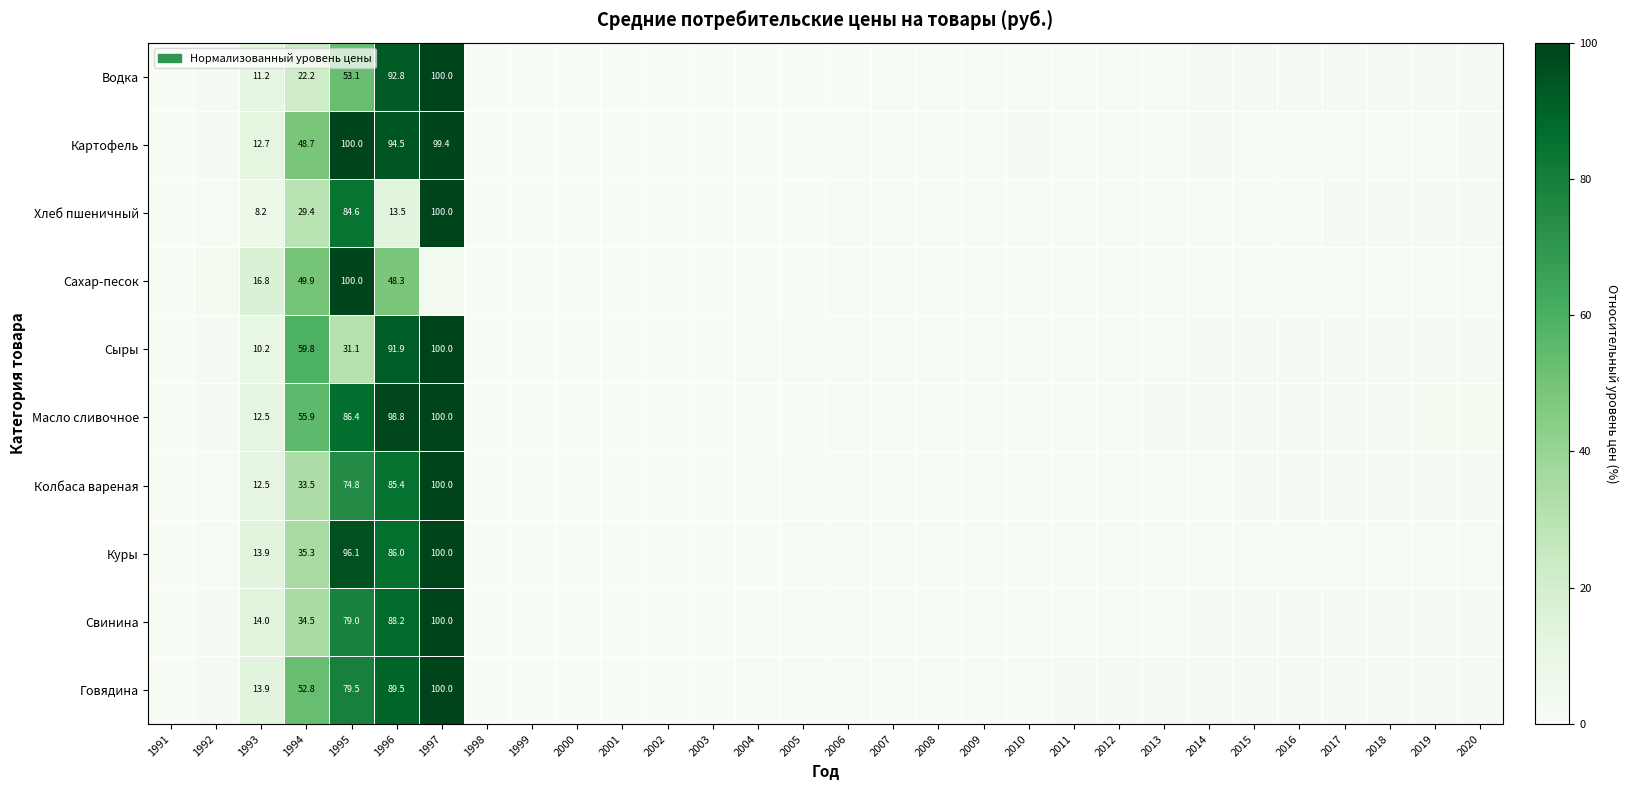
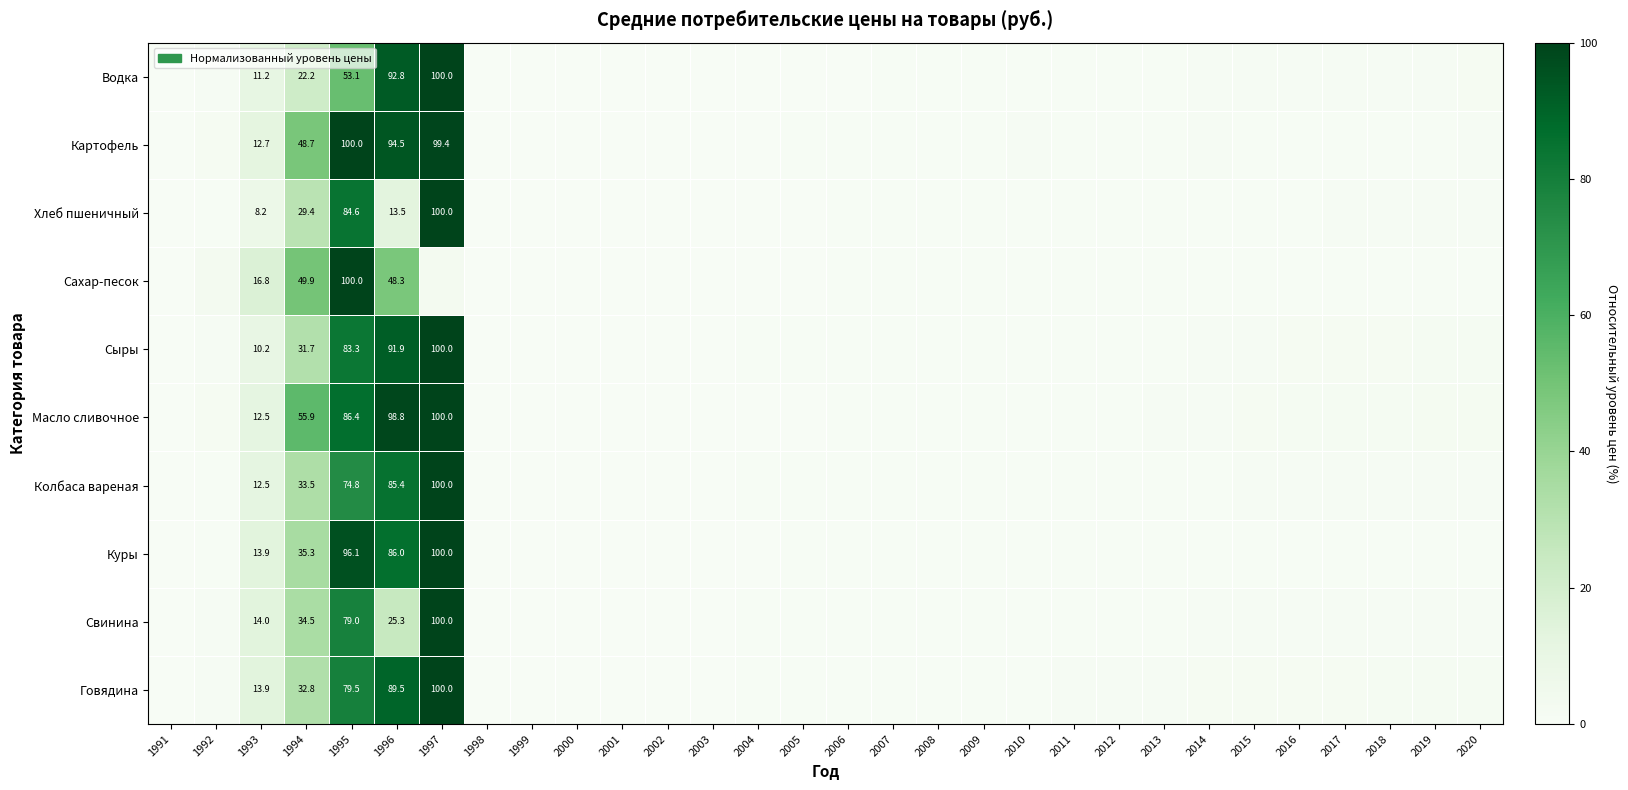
Сыры, 1994: 59.8 -> 31.7
Сыры, 1995: 31.1 -> 83.3
Свинина, 1996: 88.2 -> 25.3
Говядина, 1994: 52.8 -> 32.8
